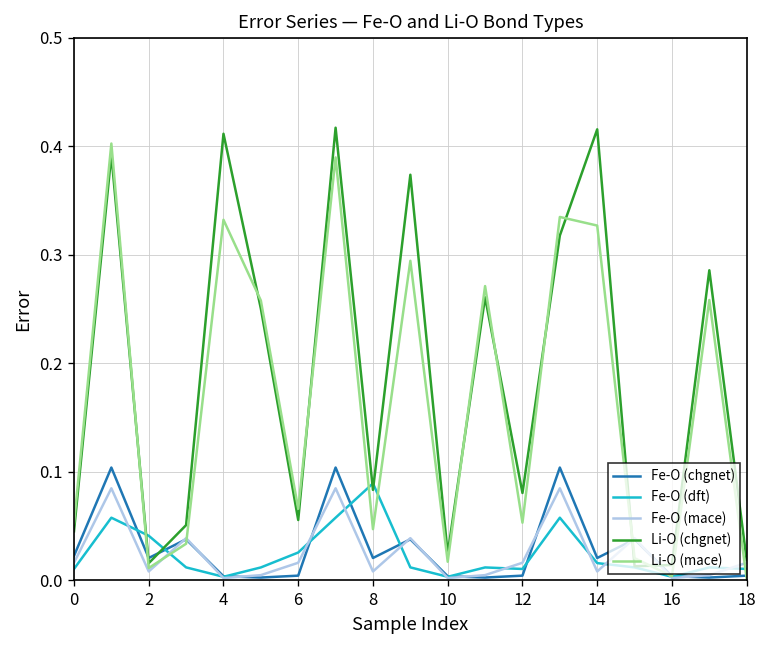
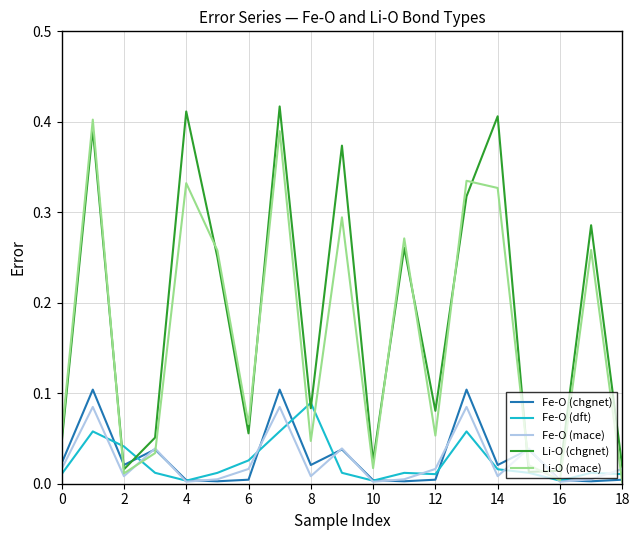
Li-O (chgnet), 14: 0.42 -> 0.41
